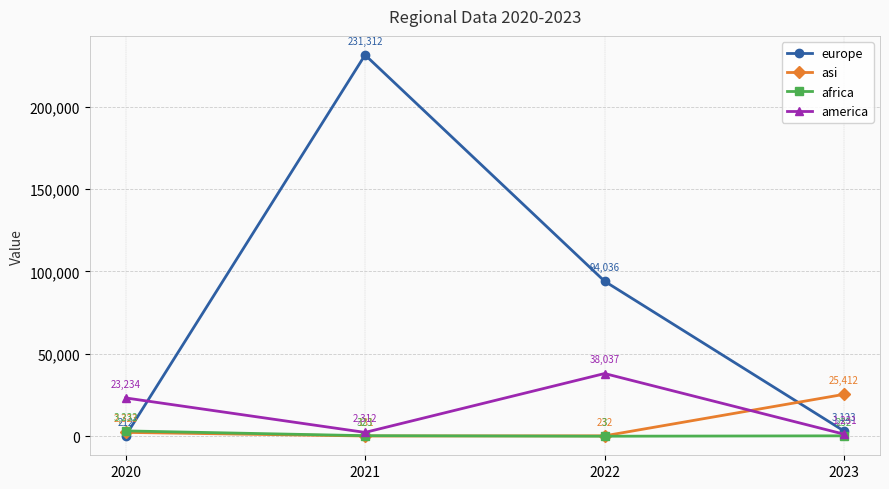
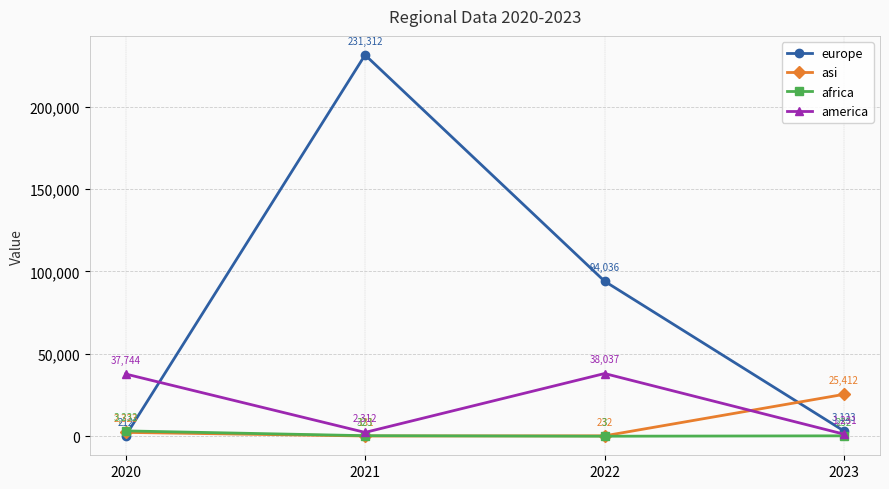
america, 2020: 23,234 -> 37,744
